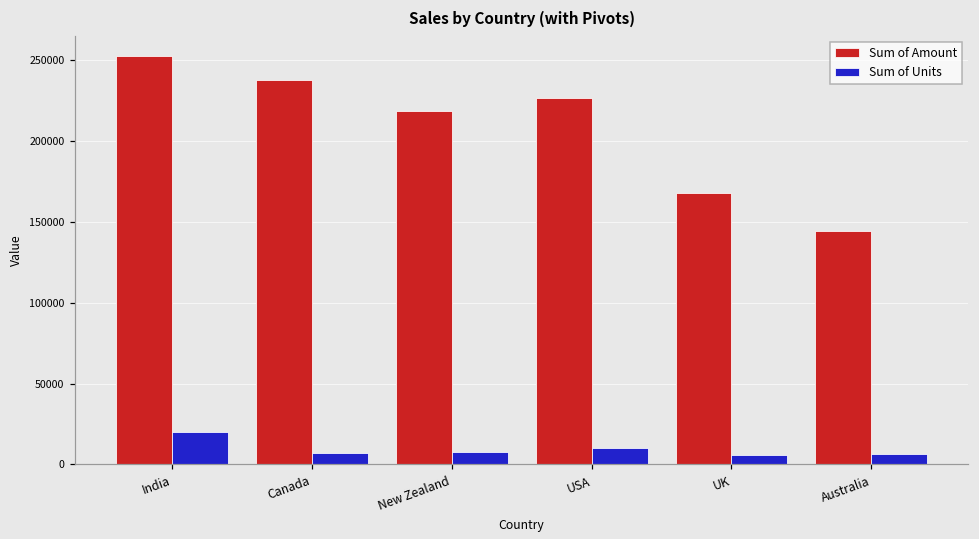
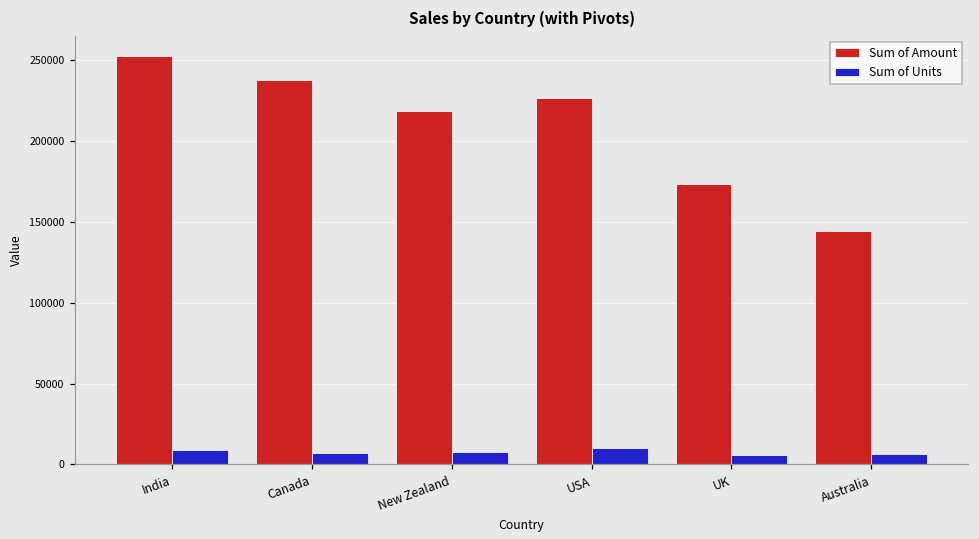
Sum of Units, India: 20000 -> 9000
Sum of Amount, UK: 168000 -> 174000
